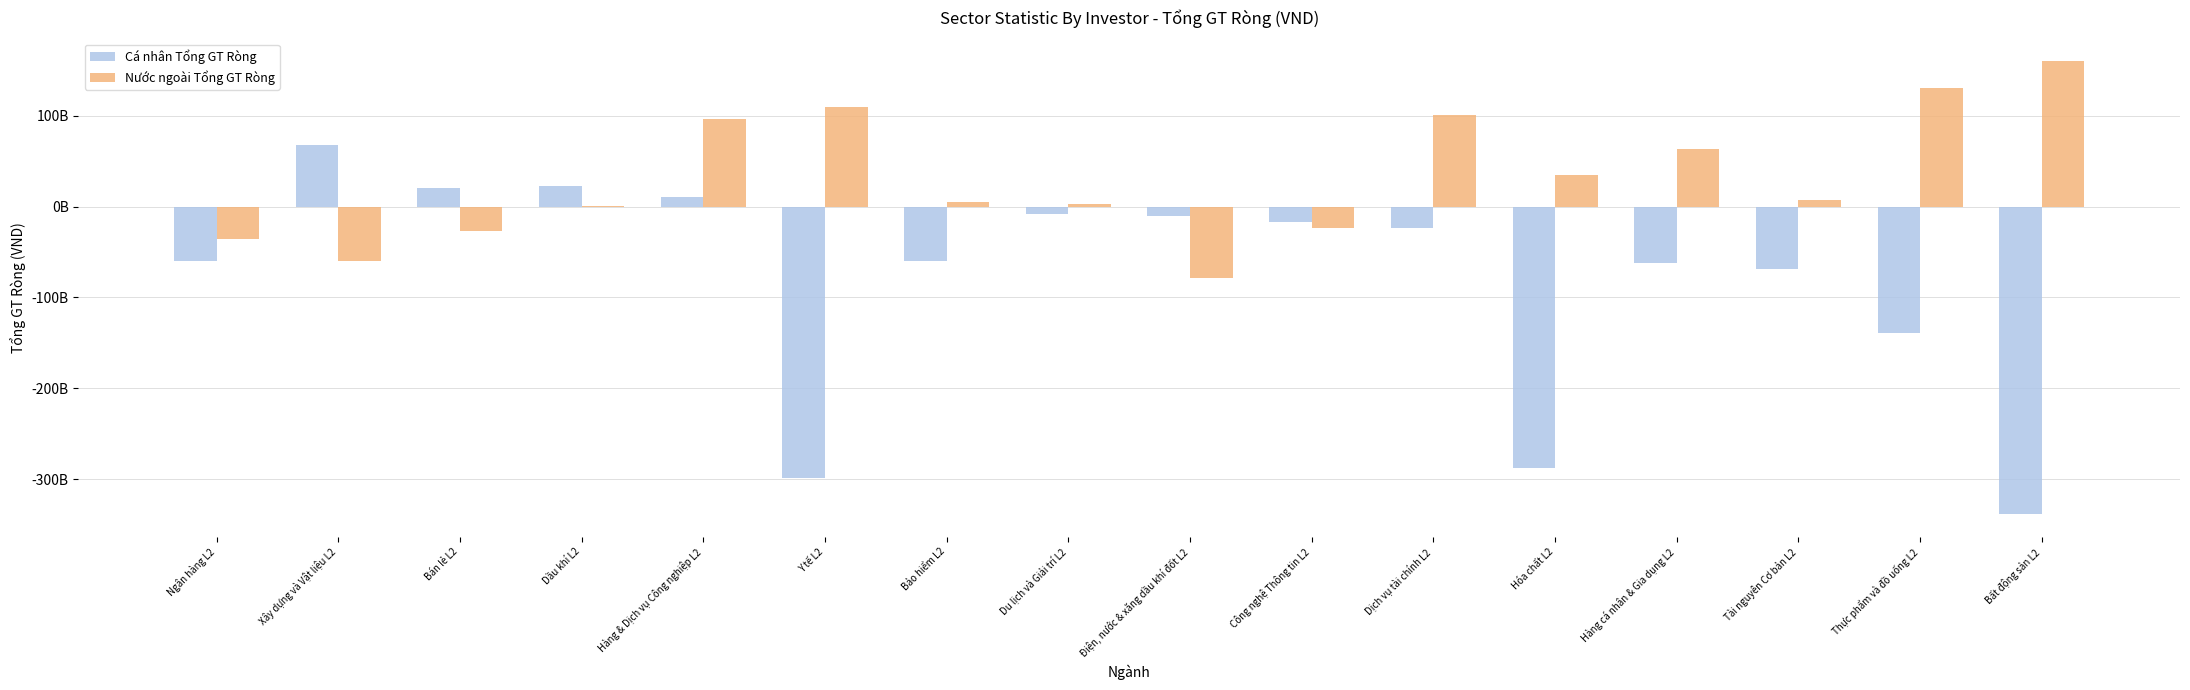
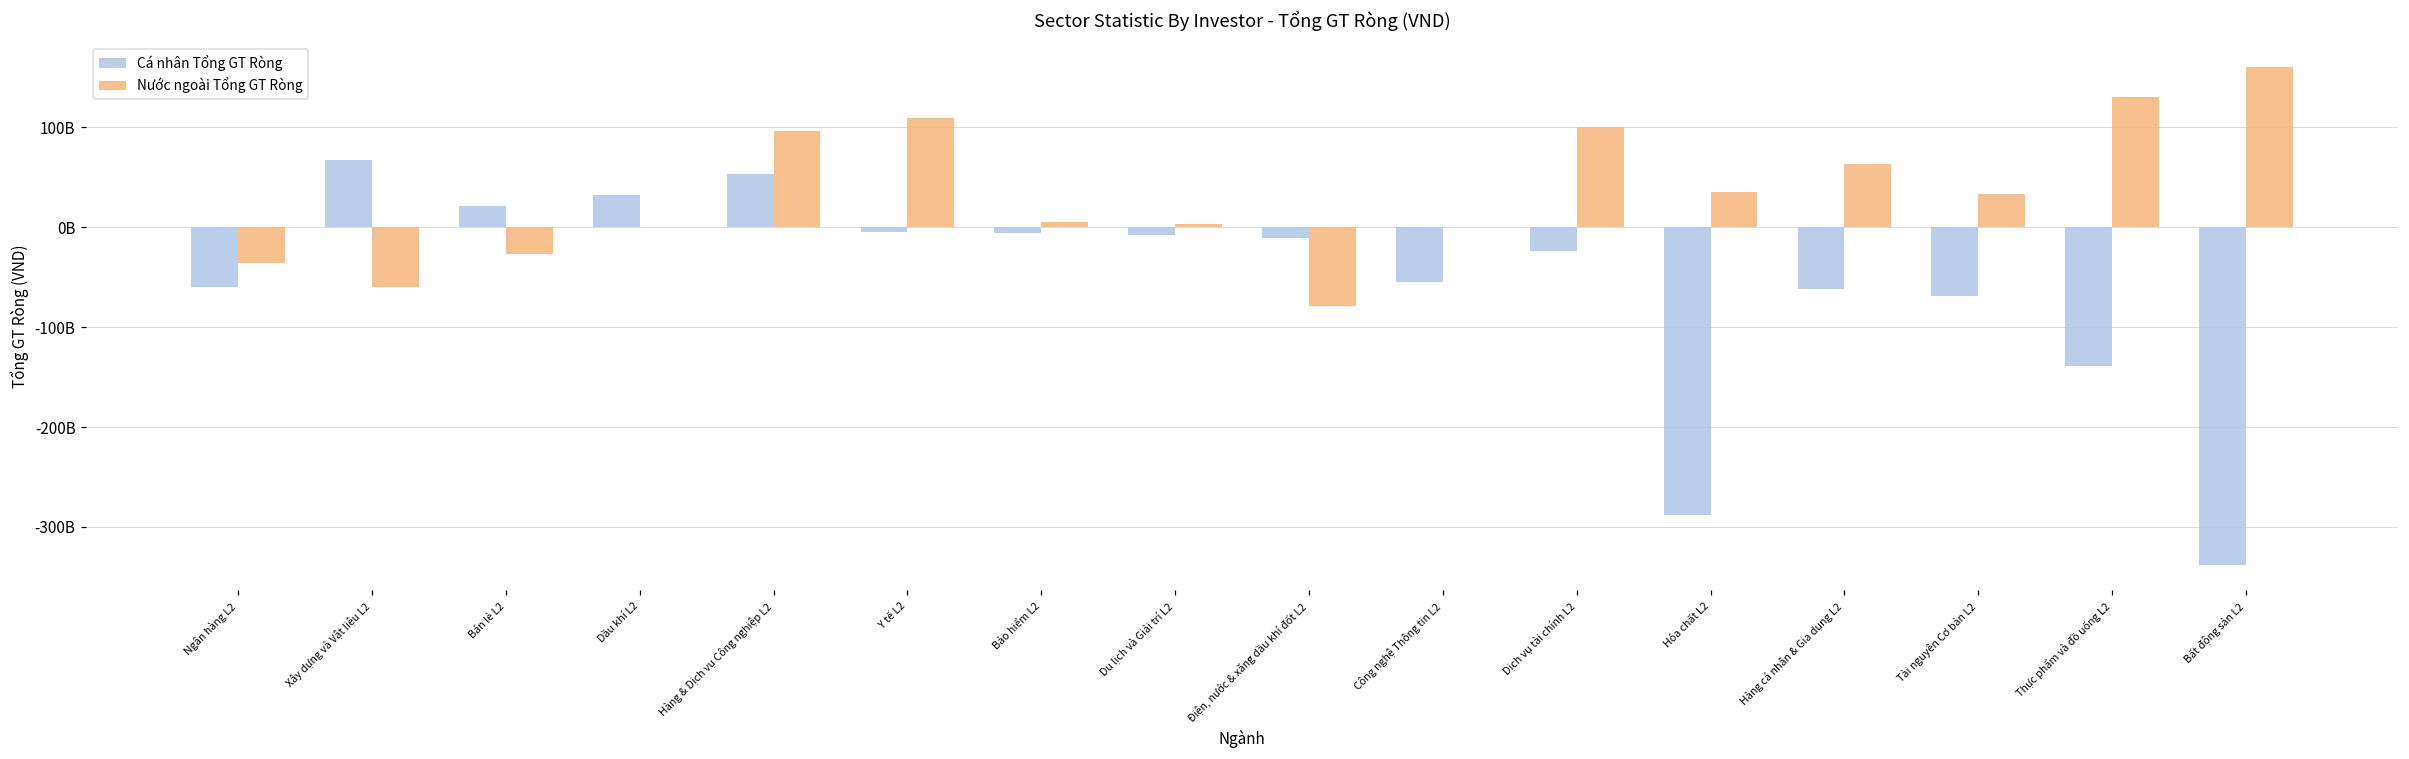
Cá nhân Tổng GT Ròng, Dầu khí L2: 20000000000 -> 30000000000
Cá nhân Tổng GT Ròng, Hàng & Dịch vụ Công nghiệp L2: 10000000000 -> 50000000000
Cá nhân Tổng GT Ròng, Y tế L2: -300000000000 -> 0
Cá nhân Tổng GT Ròng, Bảo hiểm L2: -60000000000 -> -10000000000
Cá nhân Tổng GT Ròng, Công nghệ Thông tin L2: -20000000000 -> -50000000000
Nước ngoài Tổng GT Ròng, Công nghệ Thông tin L2: -20000000000 -> 0
Nước ngoài Tổng GT Ròng, Tài nguyên Cơ bản L2: 10000000000 -> 30000000000
